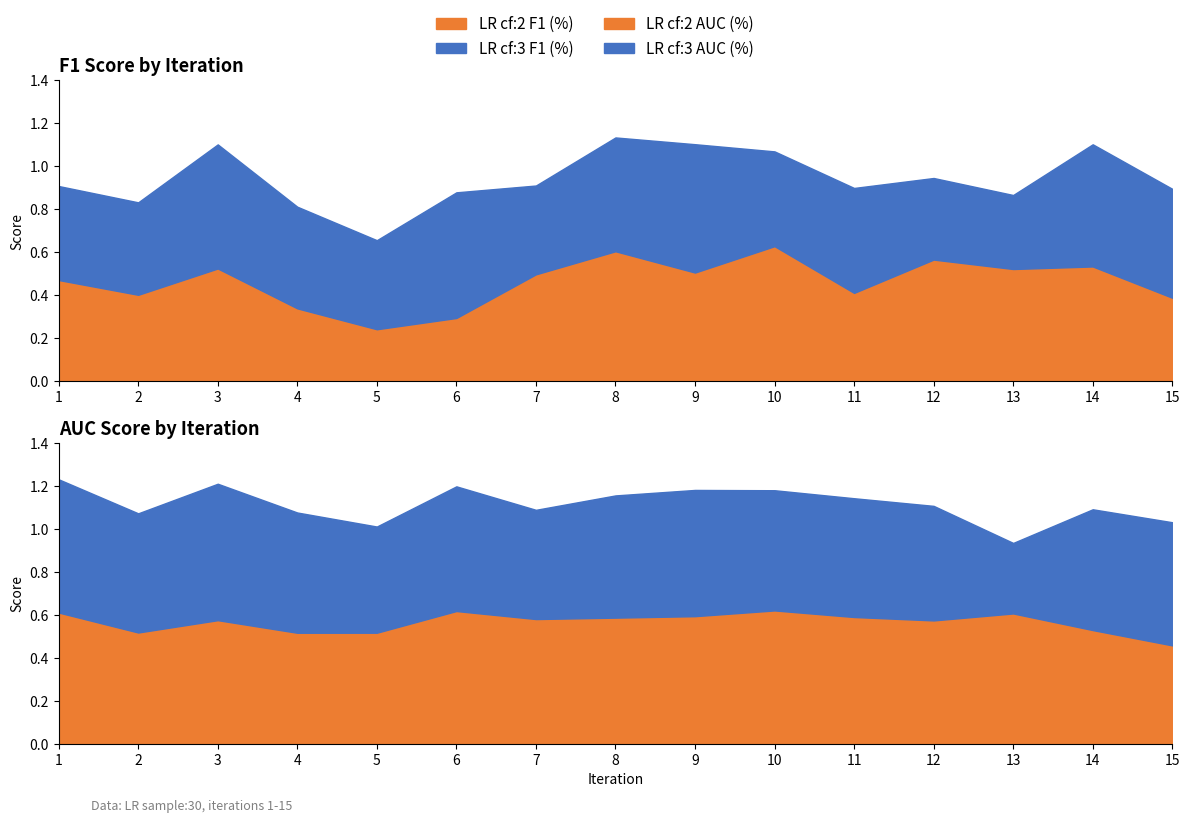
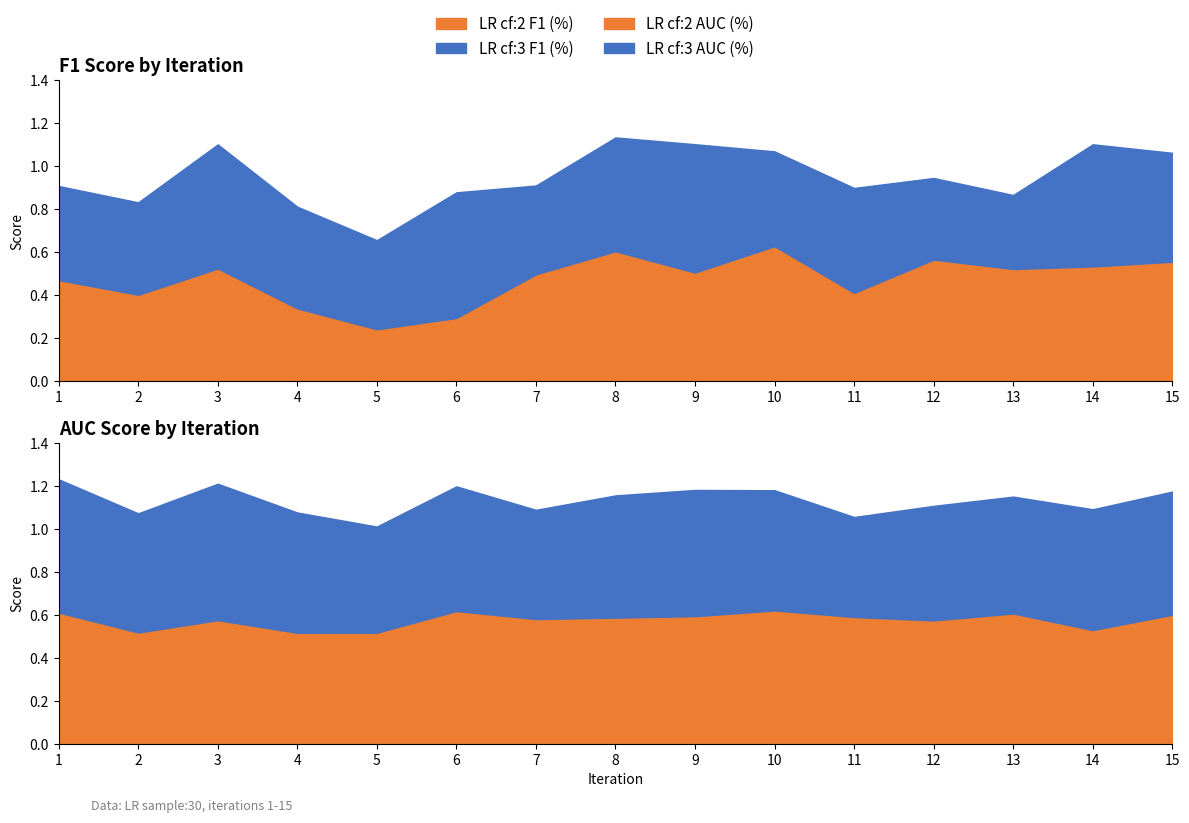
F1 Score by Iteration, LR cf:2 F1 (%), 15: 0.39 -> 0.56
AUC Score by Iteration, LR cf:3 AUC (%), 11: 0.55 -> 0.47
AUC Score by Iteration, LR cf:3 AUC (%), 13: 0.33 -> 0.54
AUC Score by Iteration, LR cf:2 AUC (%), 15: 0.46 -> 0.60
